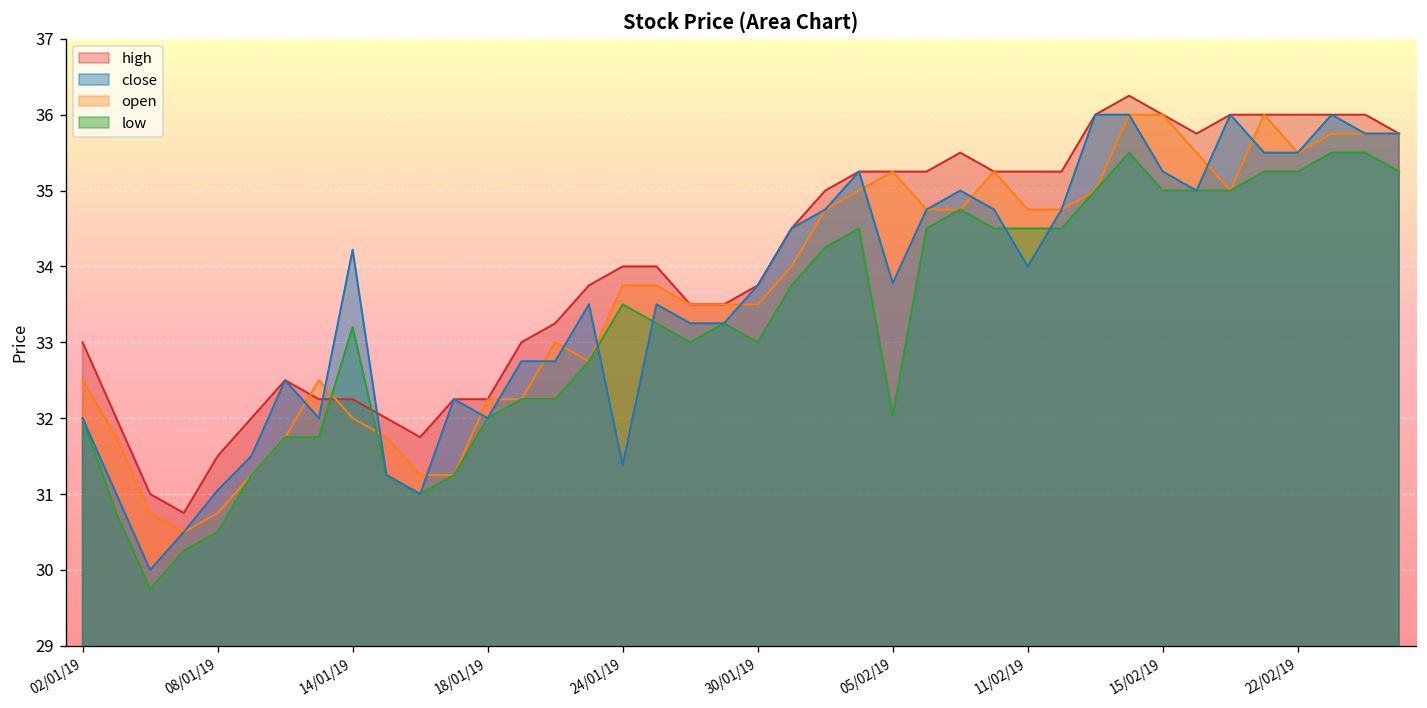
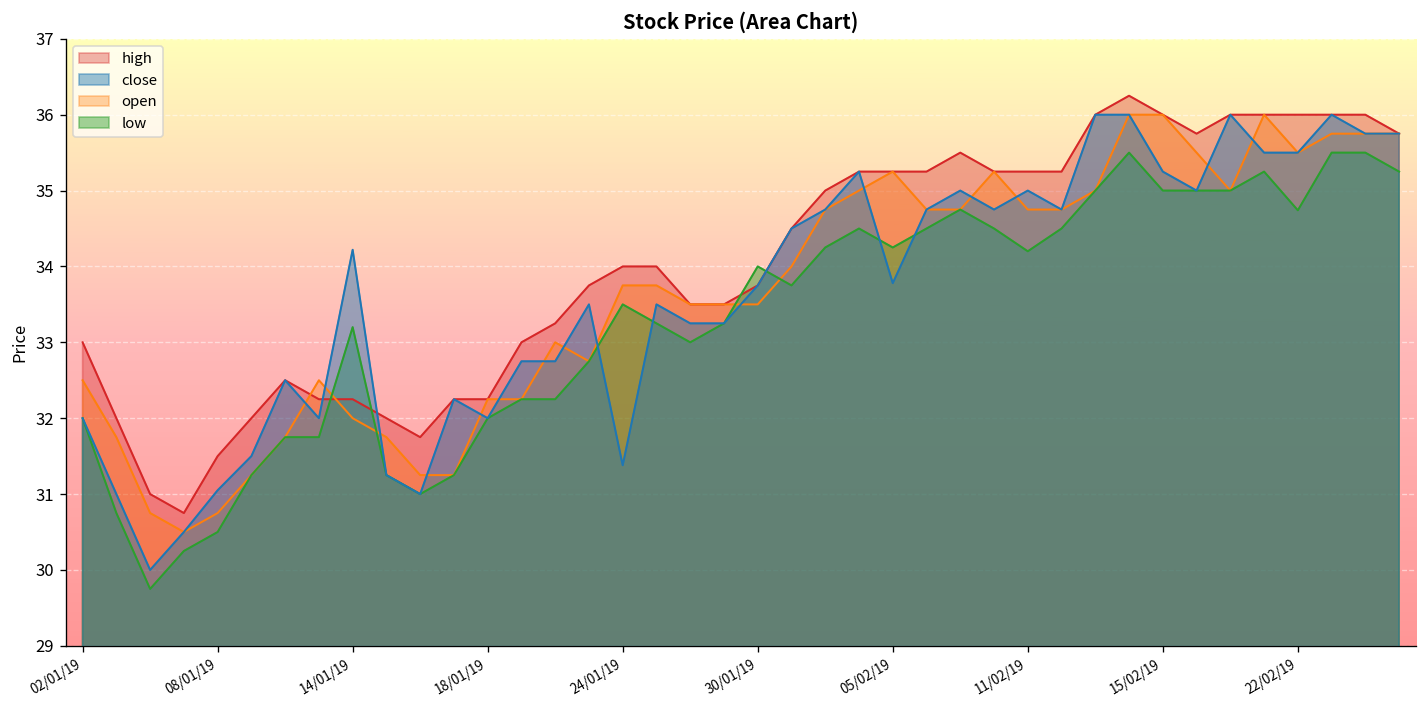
low, 30/01/19: 33 -> 34
low, 05/02/19: 32.0 -> 34.3
close, 11/02/19: 34 -> 35
low, 11/02/19: 34.5 -> 34.2
low, 22/02/19: 35.3 -> 34.7
